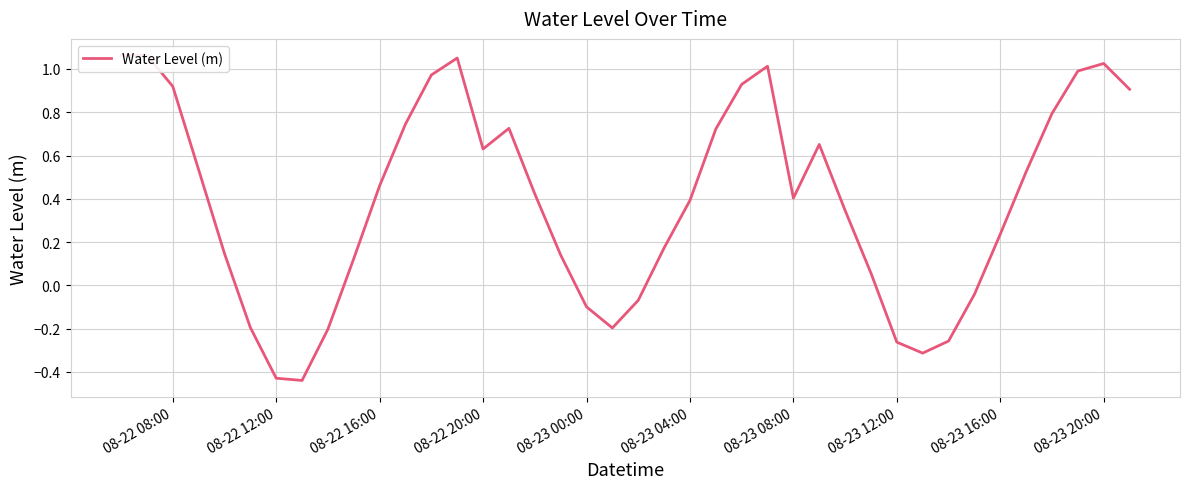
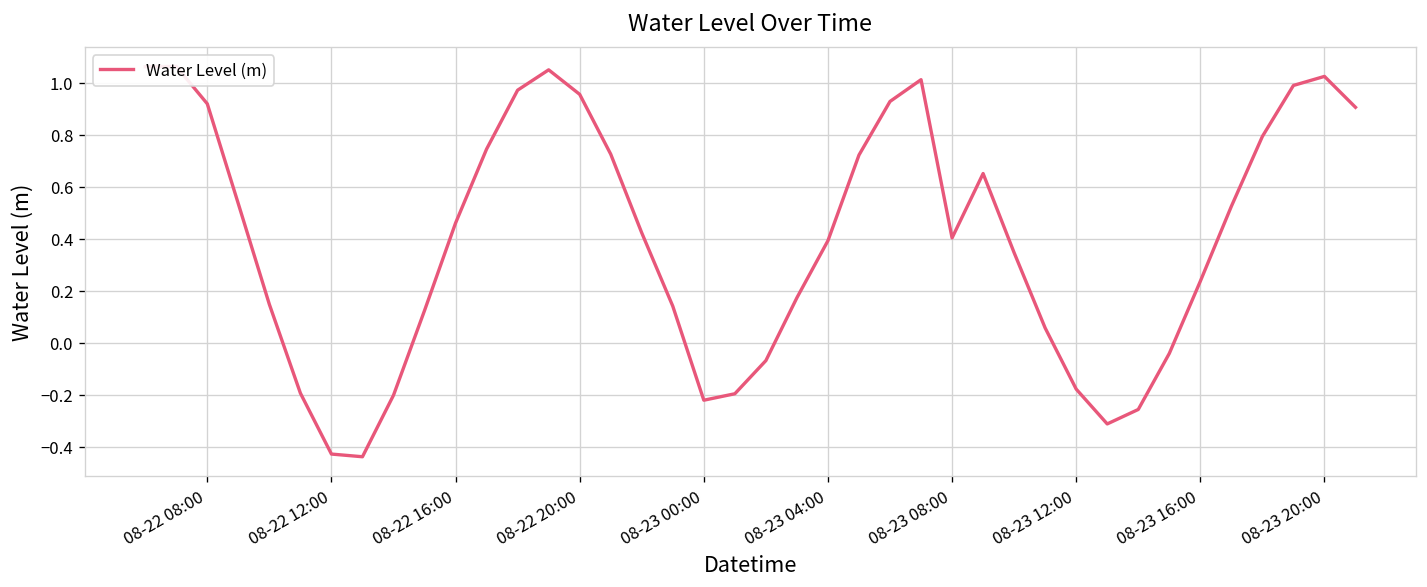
08-22 20:00: 0.63 -> 0.96
08-23 00:00: -0.10 -> -0.22
08-23 12:00: -0.26 -> -0.18
